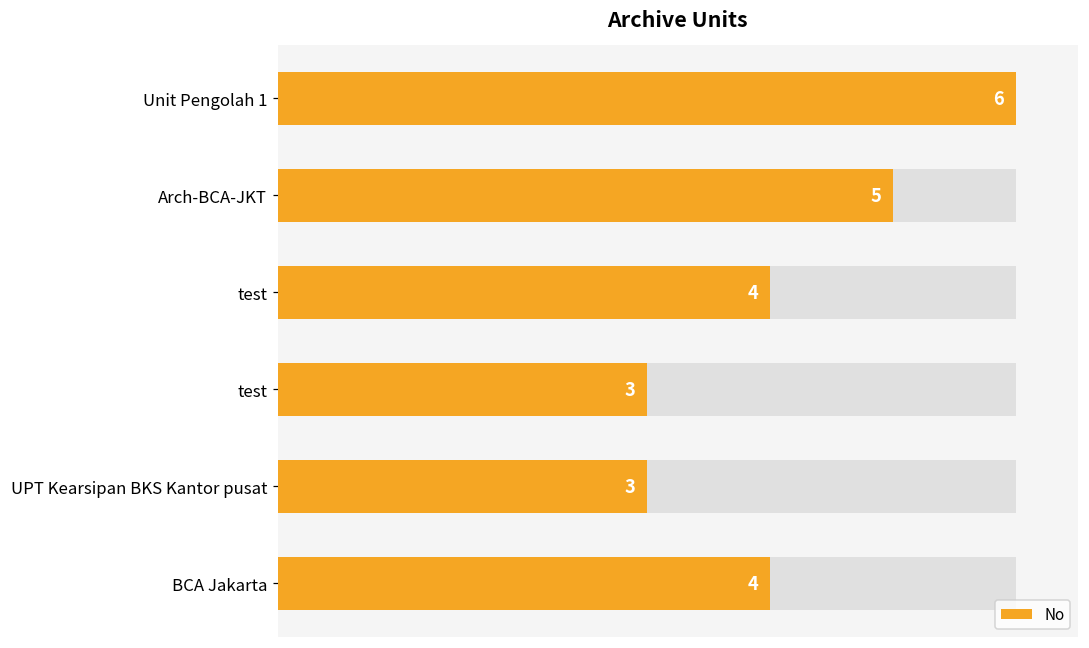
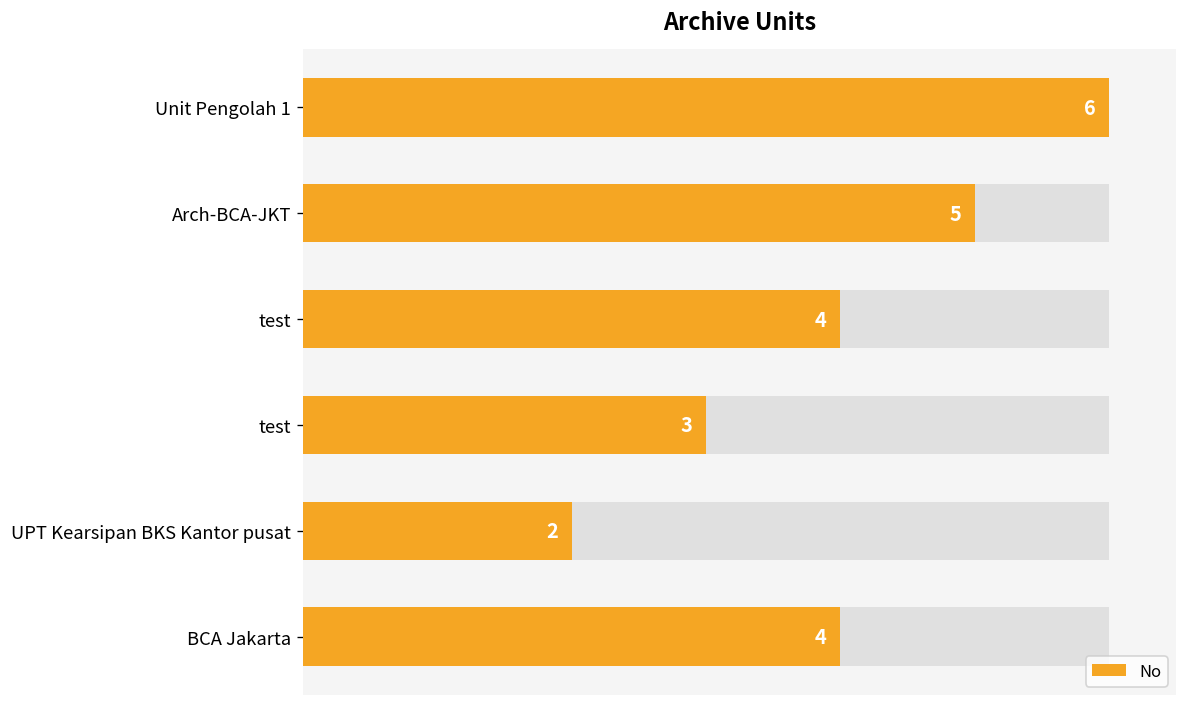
No, UPT Kearsipan BKS Kantor pusat: 3 -> 2
